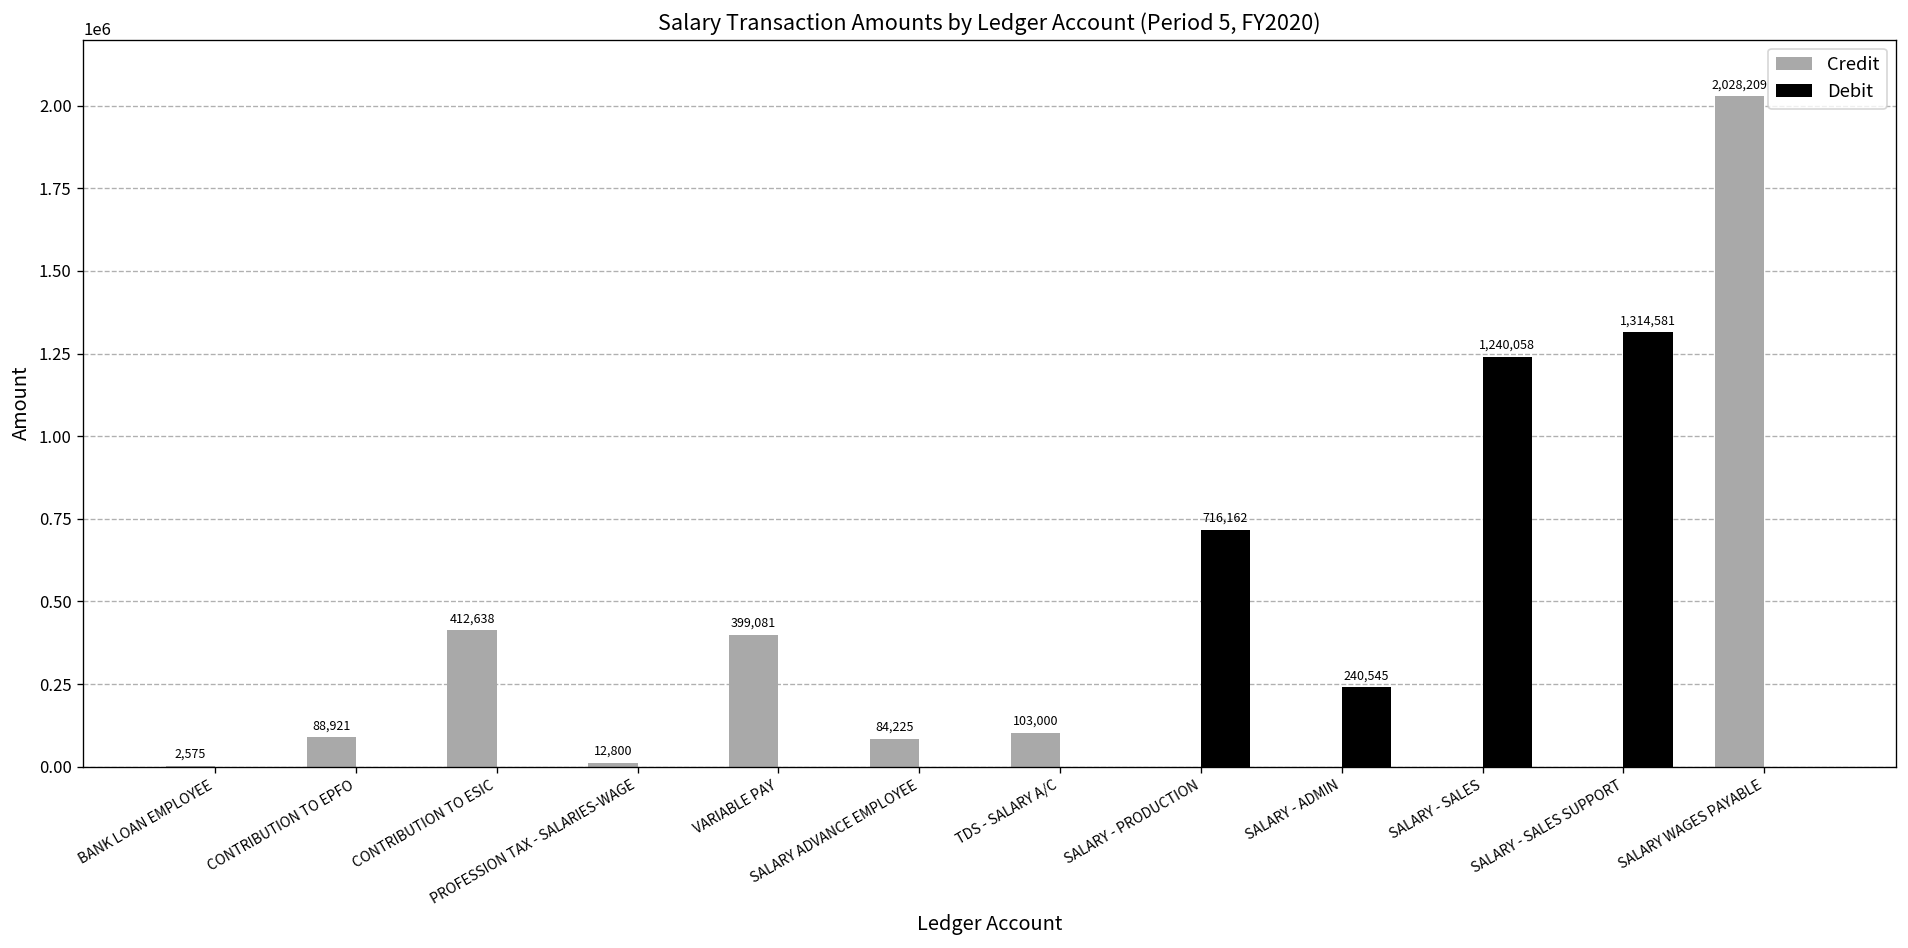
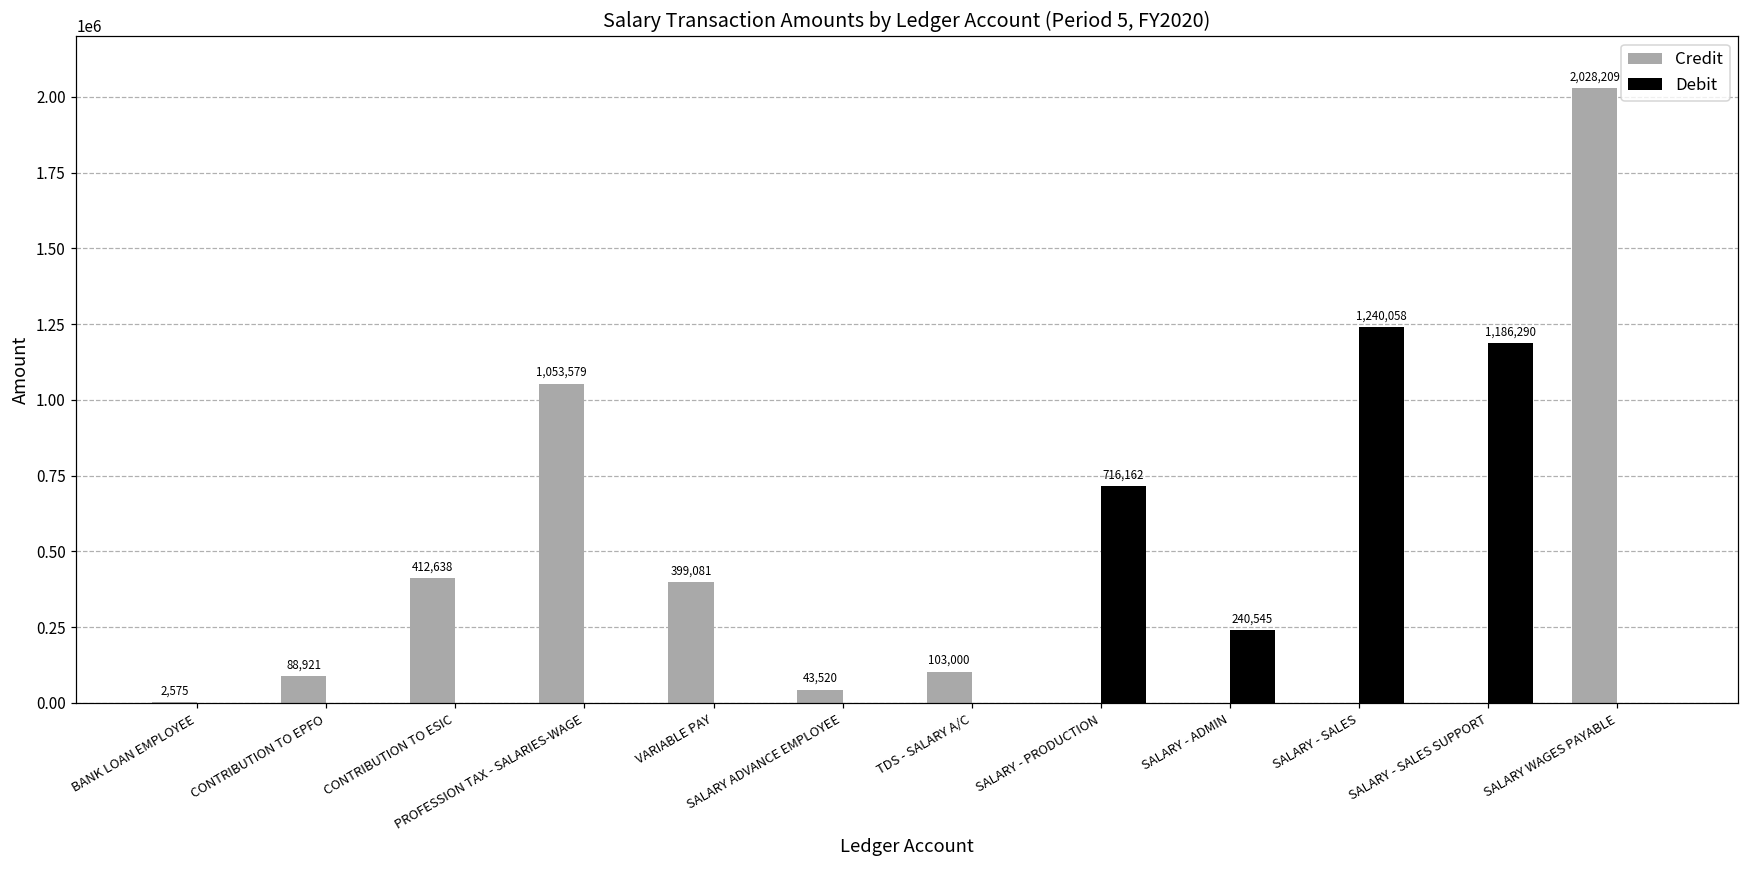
Credit, PROFESSION TAX - SALARIES-WAGE: 12,800 -> 1,053,579
Credit, SALARY ADVANCE EMPLOYEE: 84,225 -> 43,520
Debit, SALARY - SALES SUPPORT: 1,314,581 -> 1,186,290
